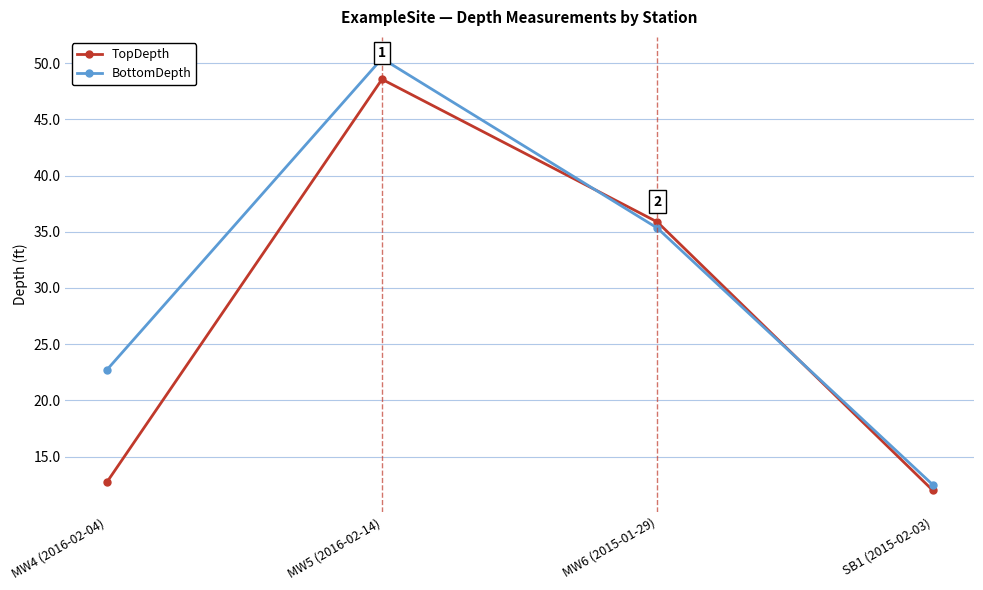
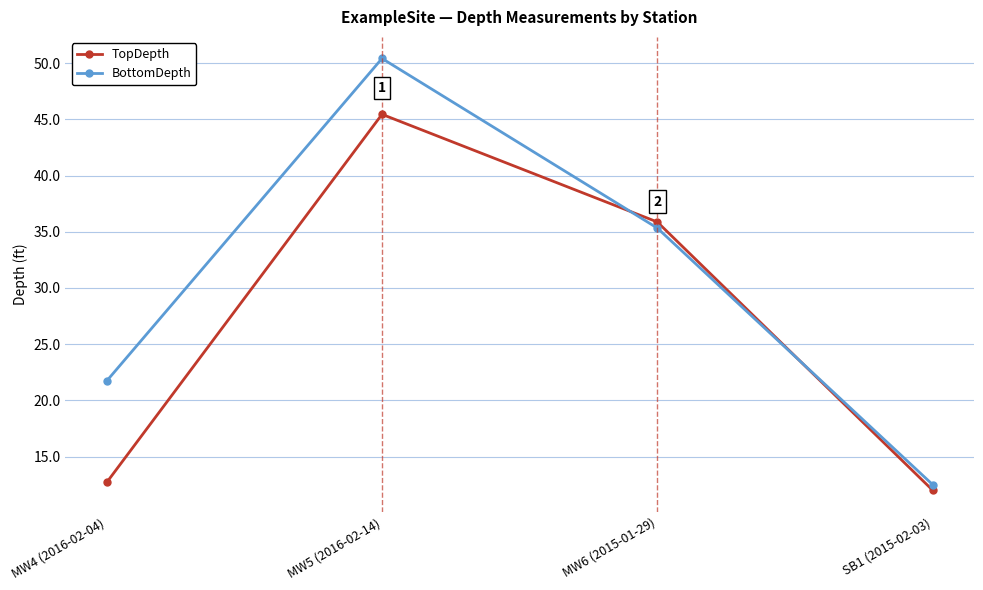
BottomDepth, MW4 (2016-02-04): 22.7 -> 21.7
TopDepth, MW5 (2016-02-14): 48.6 -> 45.5
